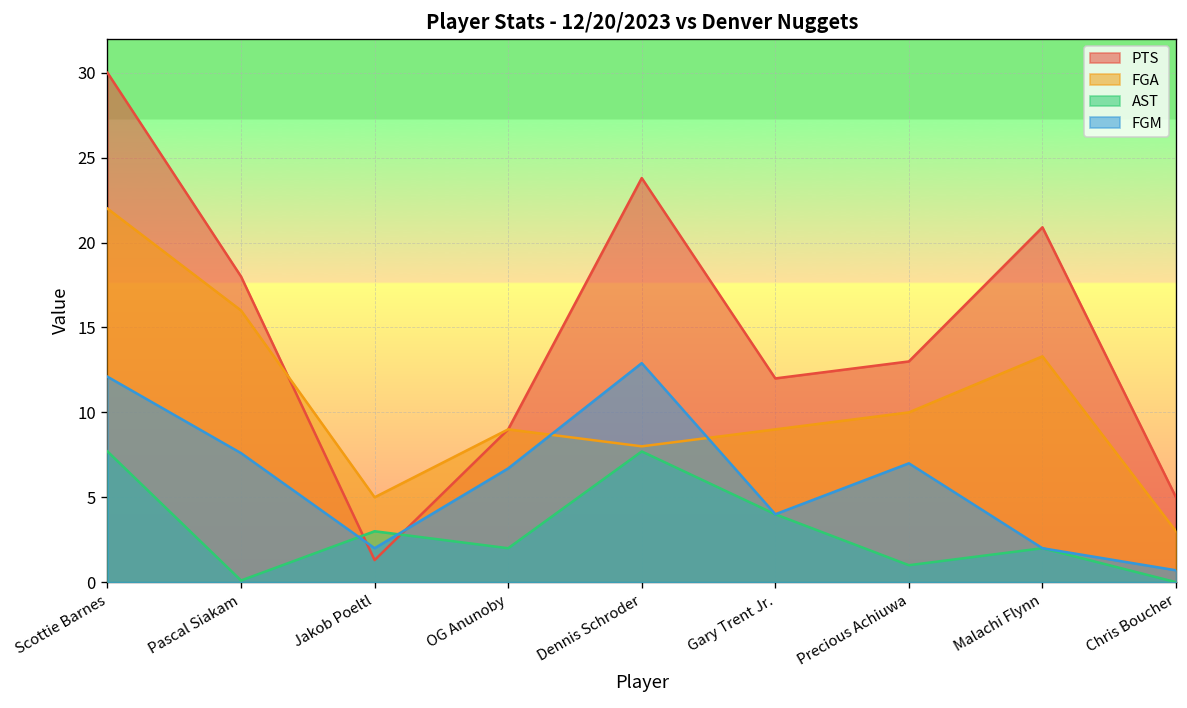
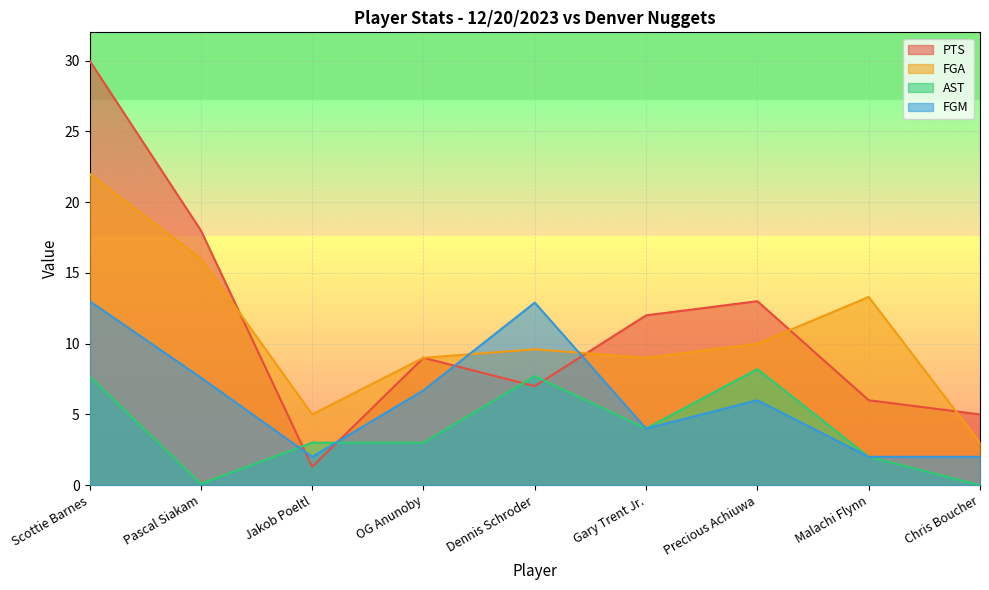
FGM, Scottie Barnes: 12.1 -> 13.0
AST, OG Anunoby: 2 -> 3
PTS, Dennis Schroder: 23.8 -> 7.0
FGA, Dennis Schroder: 8.0 -> 9.6
AST, Precious Achiuwa: 1.0 -> 8.2
FGM, Precious Achiuwa: 7 -> 6
PTS, Malachi Flynn: 20.9 -> 6.0
FGM, Chris Boucher: 0.7 -> 2.0
